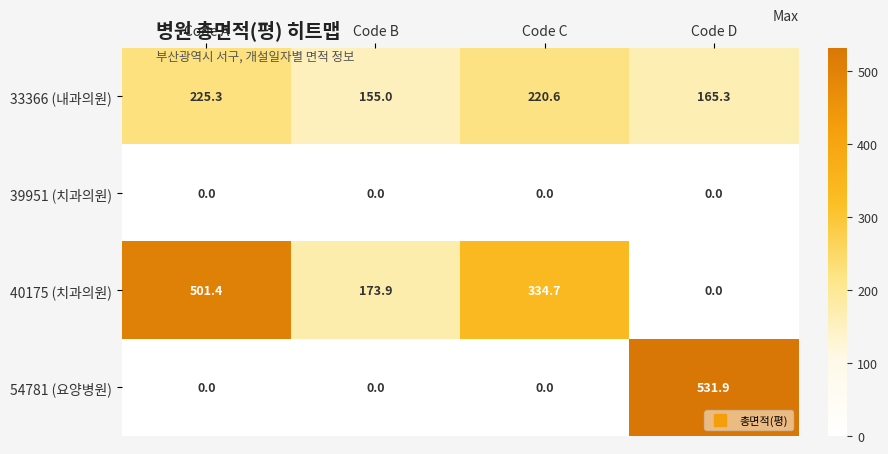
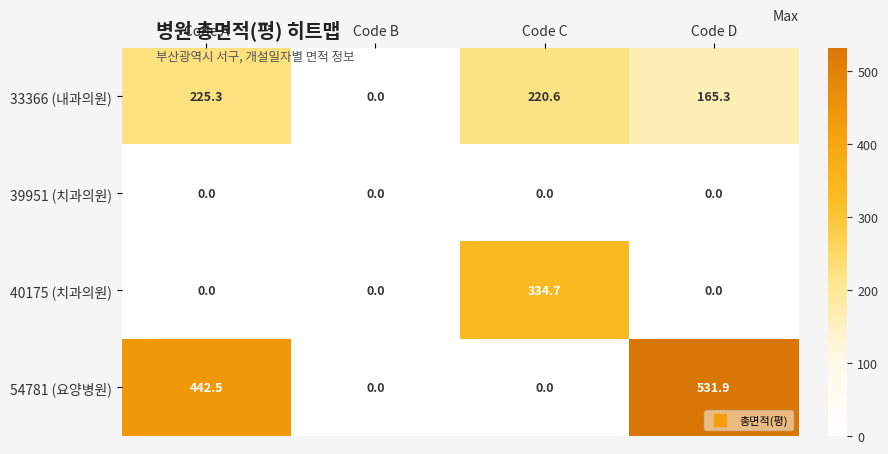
33366 (내과의원), Code B: 155.0 -> 0.0
40175 (치과의원), Code A: 501.4 -> 0.0
40175 (치과의원), Code B: 173.9 -> 0.0
54781 (요양병원), Code A: 0.0 -> 442.5
